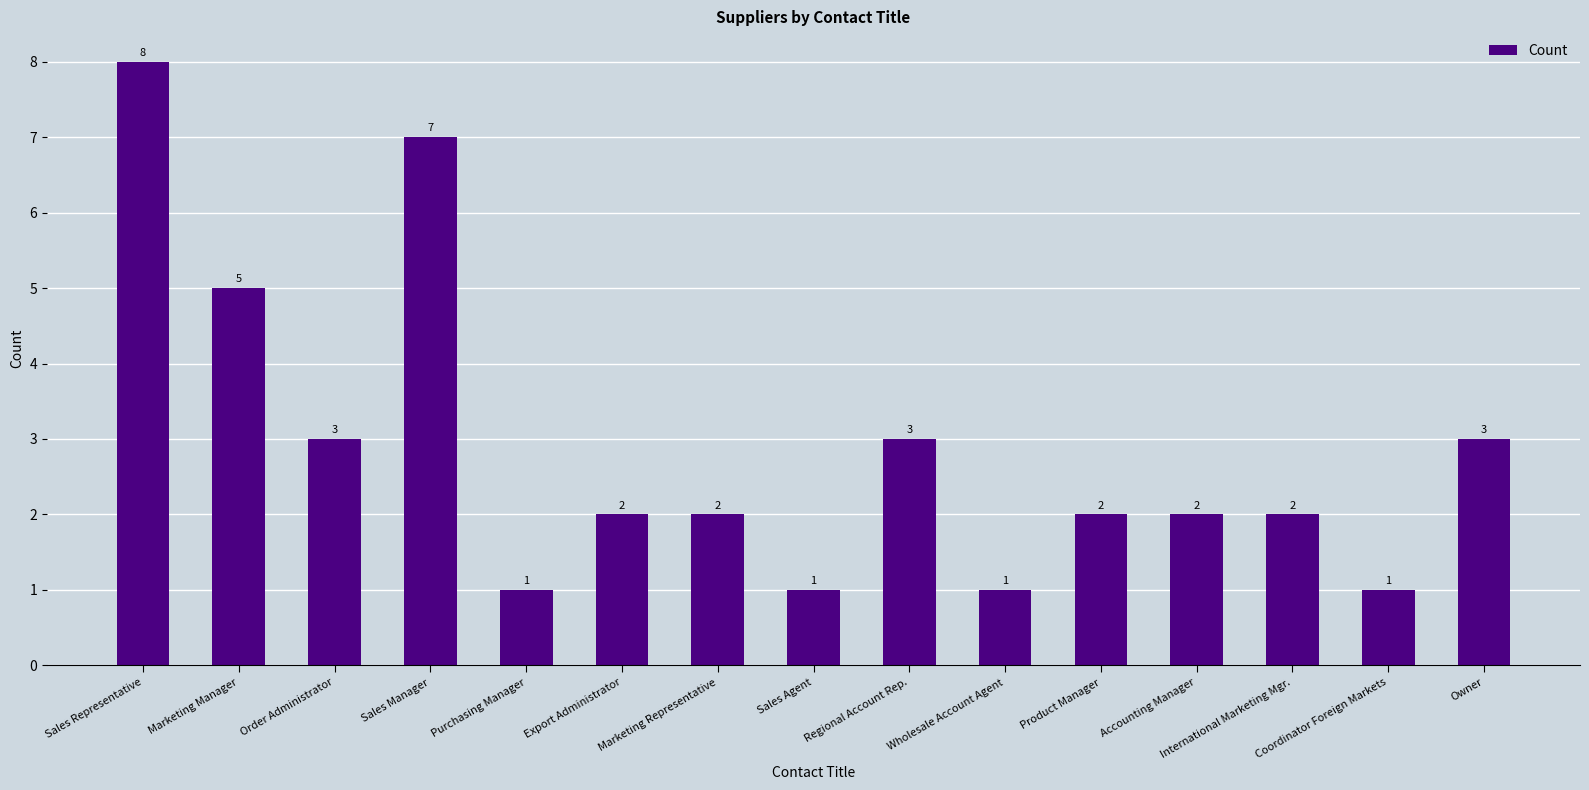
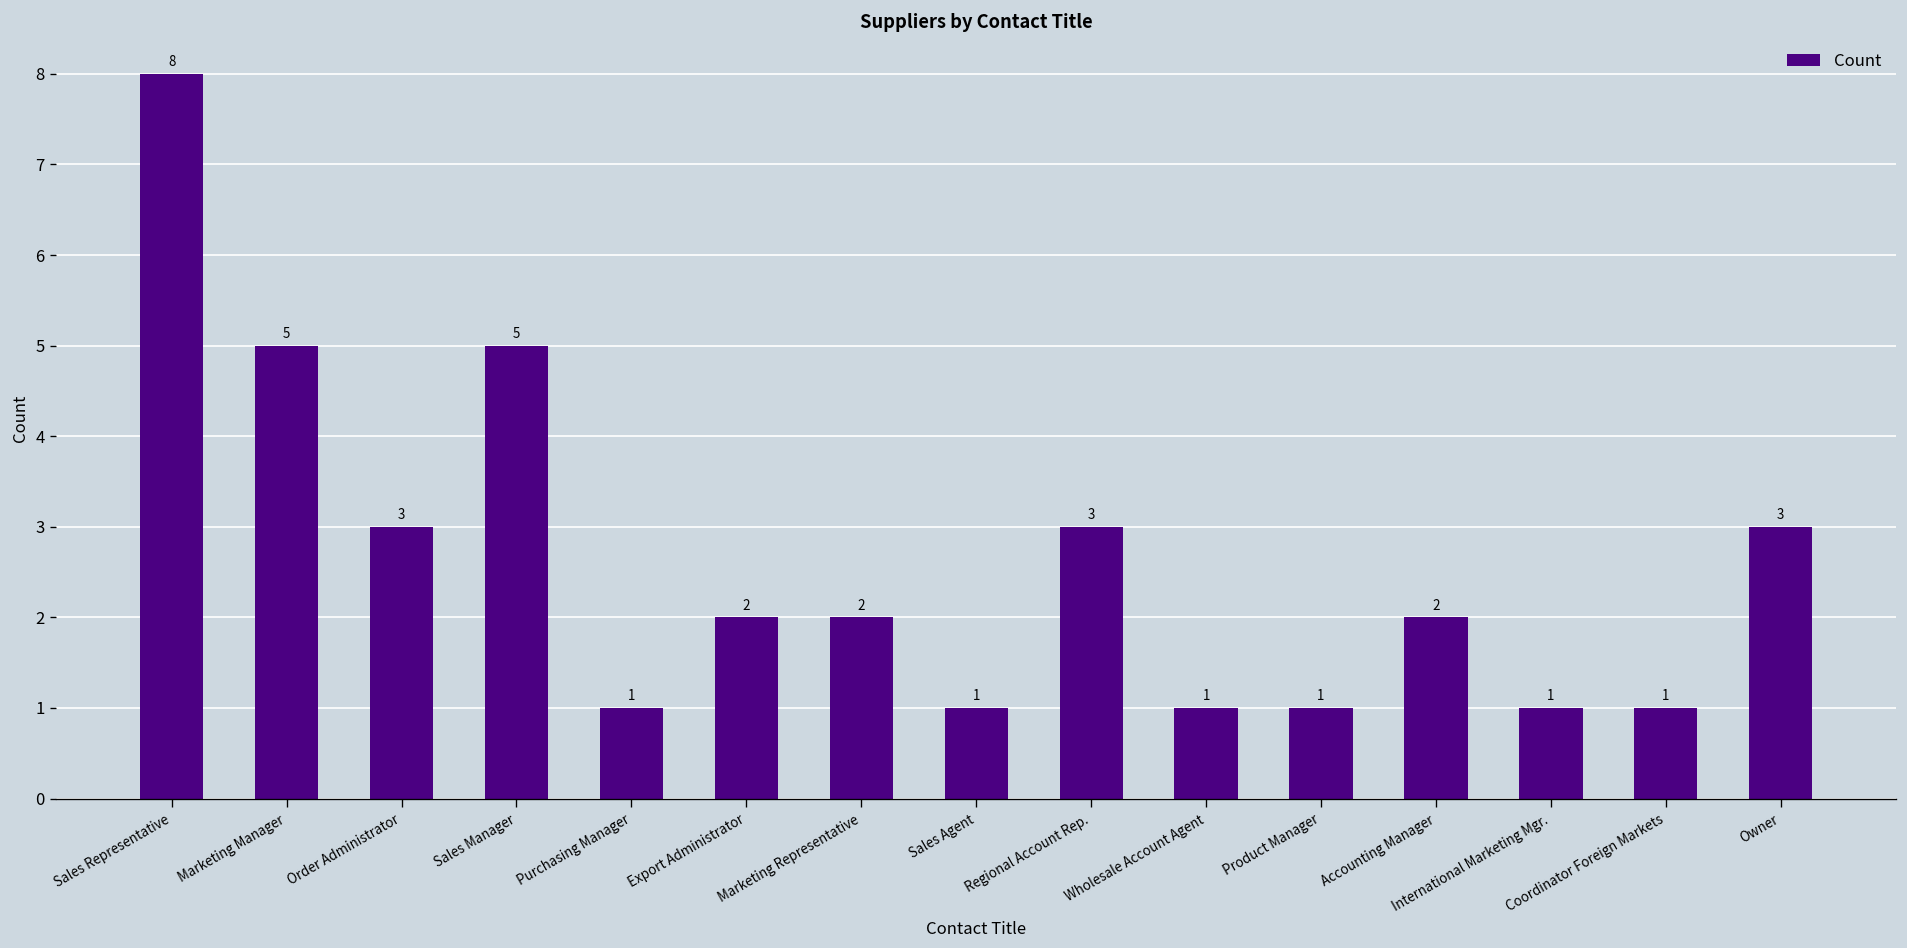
Sales Manager: 7 -> 5
Product Manager: 2 -> 1
International Marketing Mgr.: 2 -> 1
